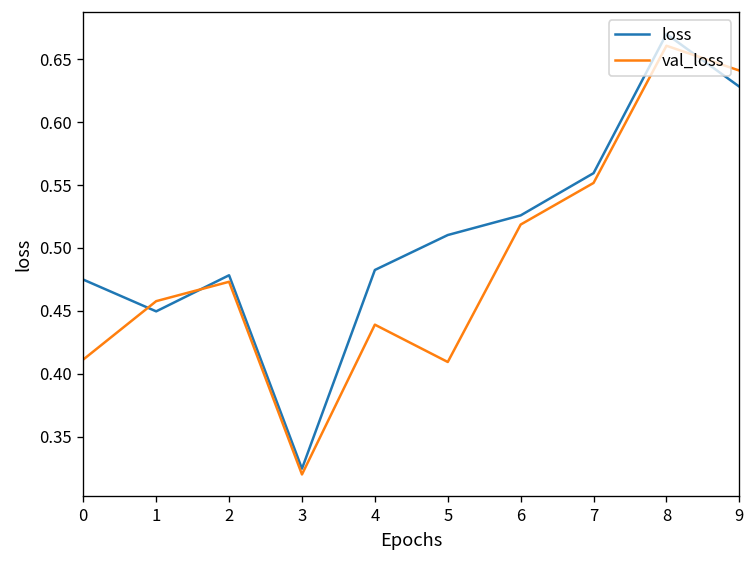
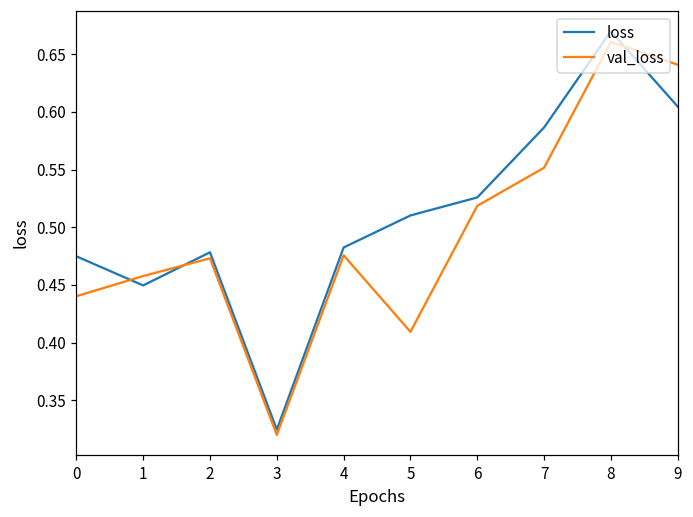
val_loss, 0: 0.411 -> 0.440
val_loss, 4: 0.439 -> 0.476
loss, 7: 0.559 -> 0.587
loss, 9: 0.628 -> 0.605
